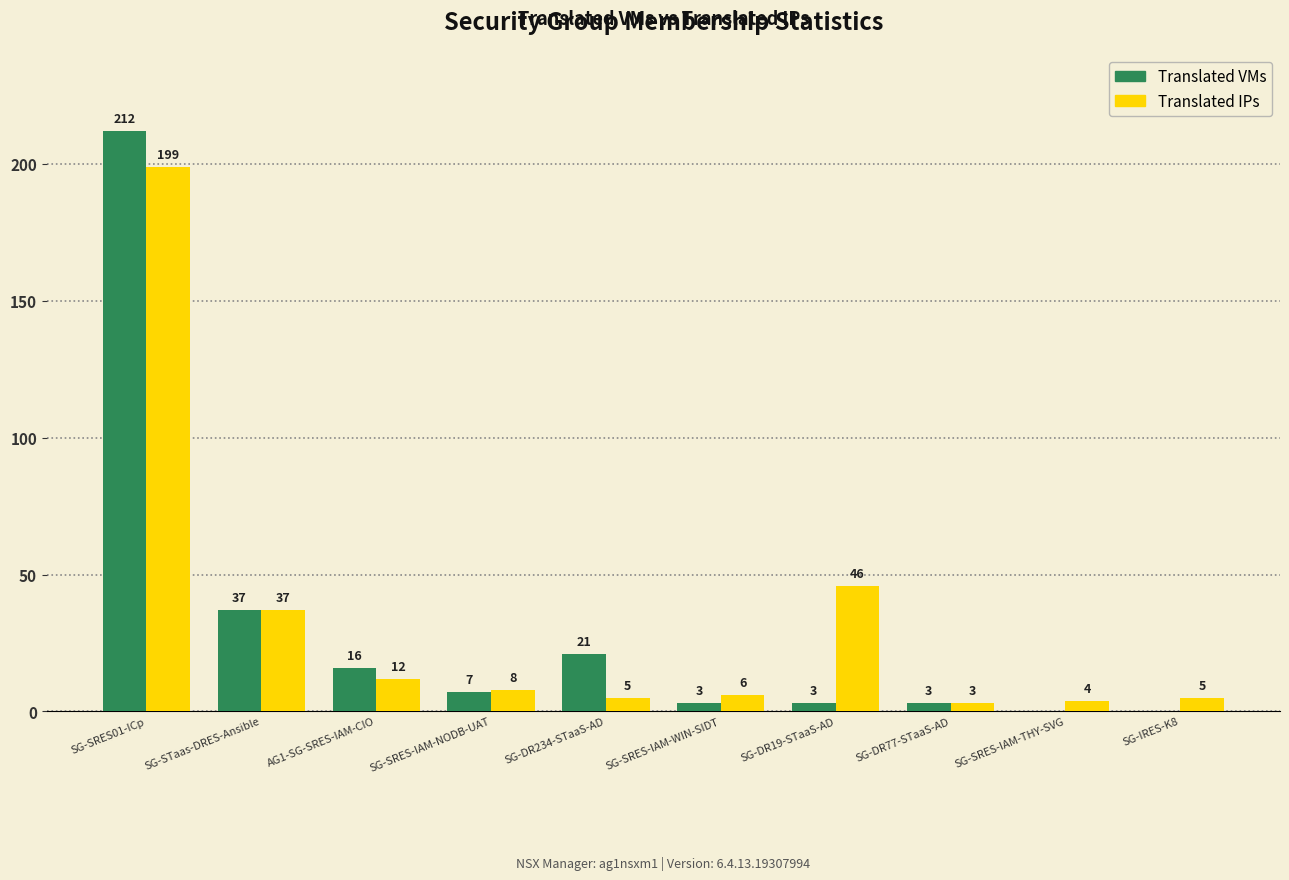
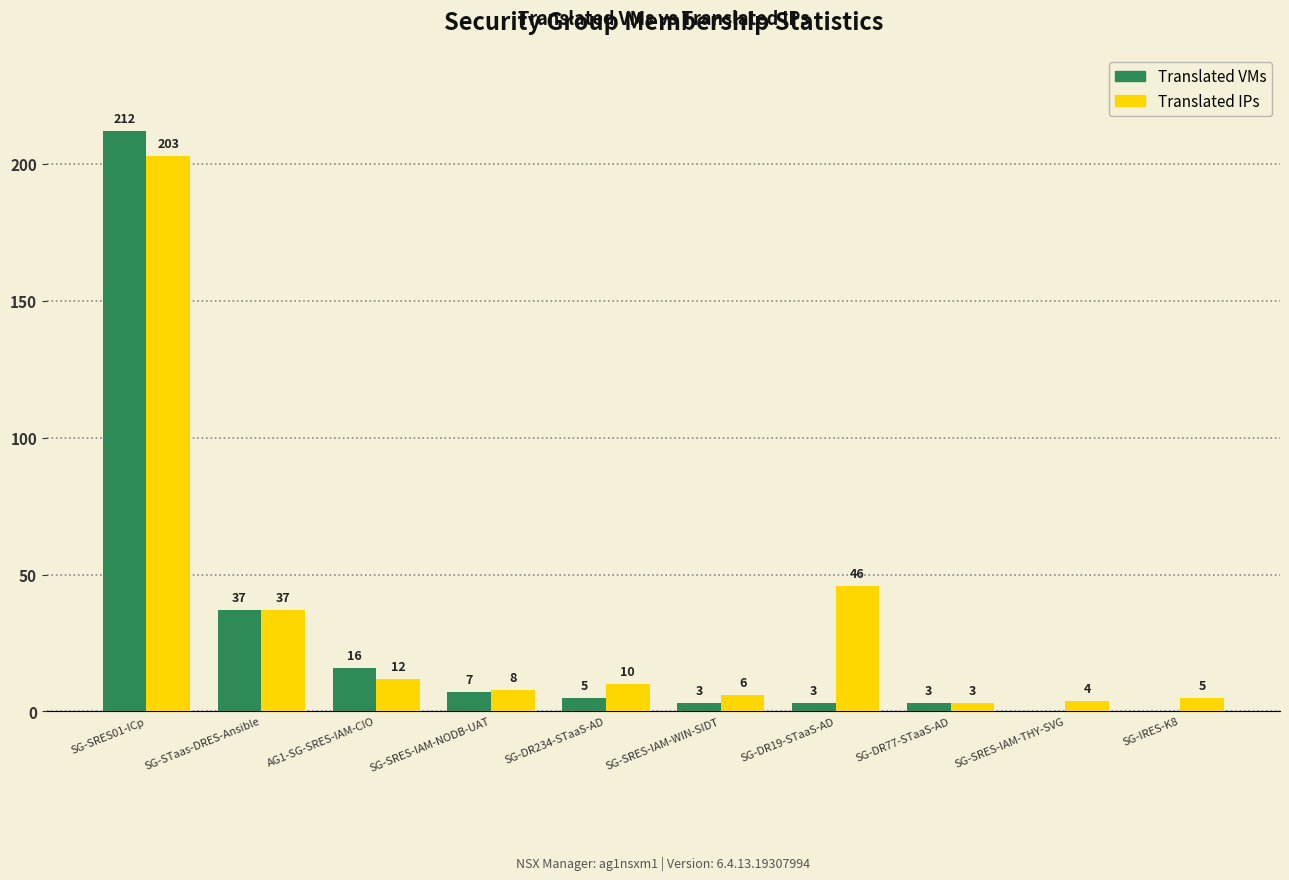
Translated IPs, SG-SRES01-ICp: 199 -> 203
Translated VMs, SG-DR234-STaaS-AD: 21 -> 5
Translated IPs, SG-DR234-STaaS-AD: 5 -> 10
